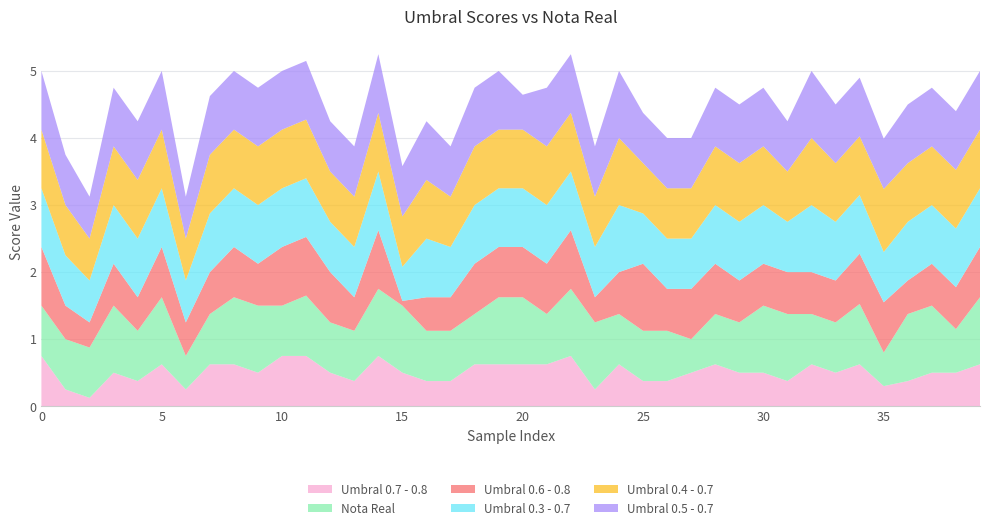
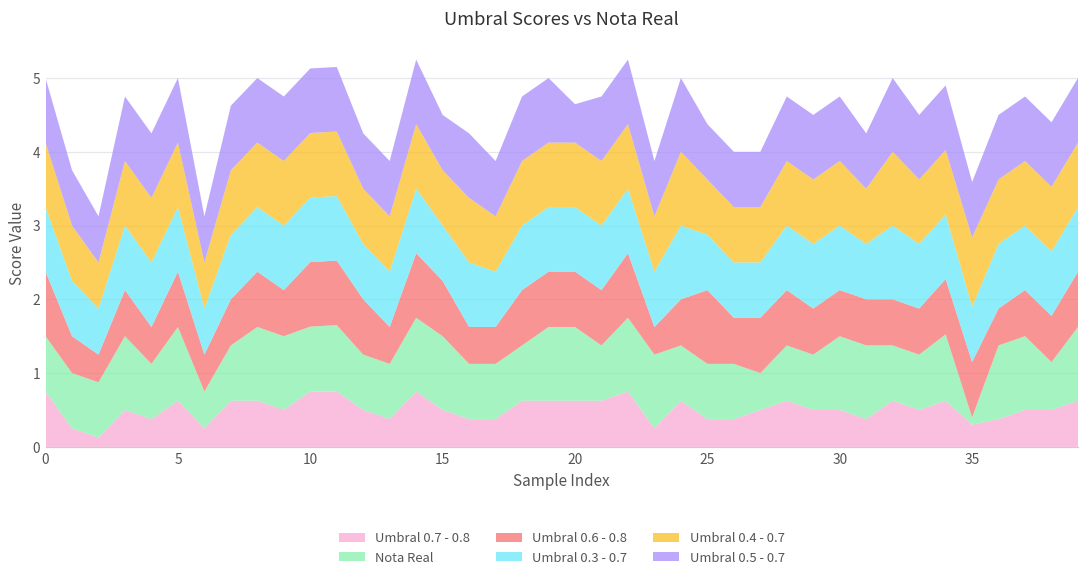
Nota Real, 10: 0.8 -> 0.9
Umbral 0.6 - 0.8, 15: 0.1 -> 0.8
Umbral 0.3 - 0.7, 15: 0.5 -> 0.8
Nota Real, 35: 0.5 -> 0.1
